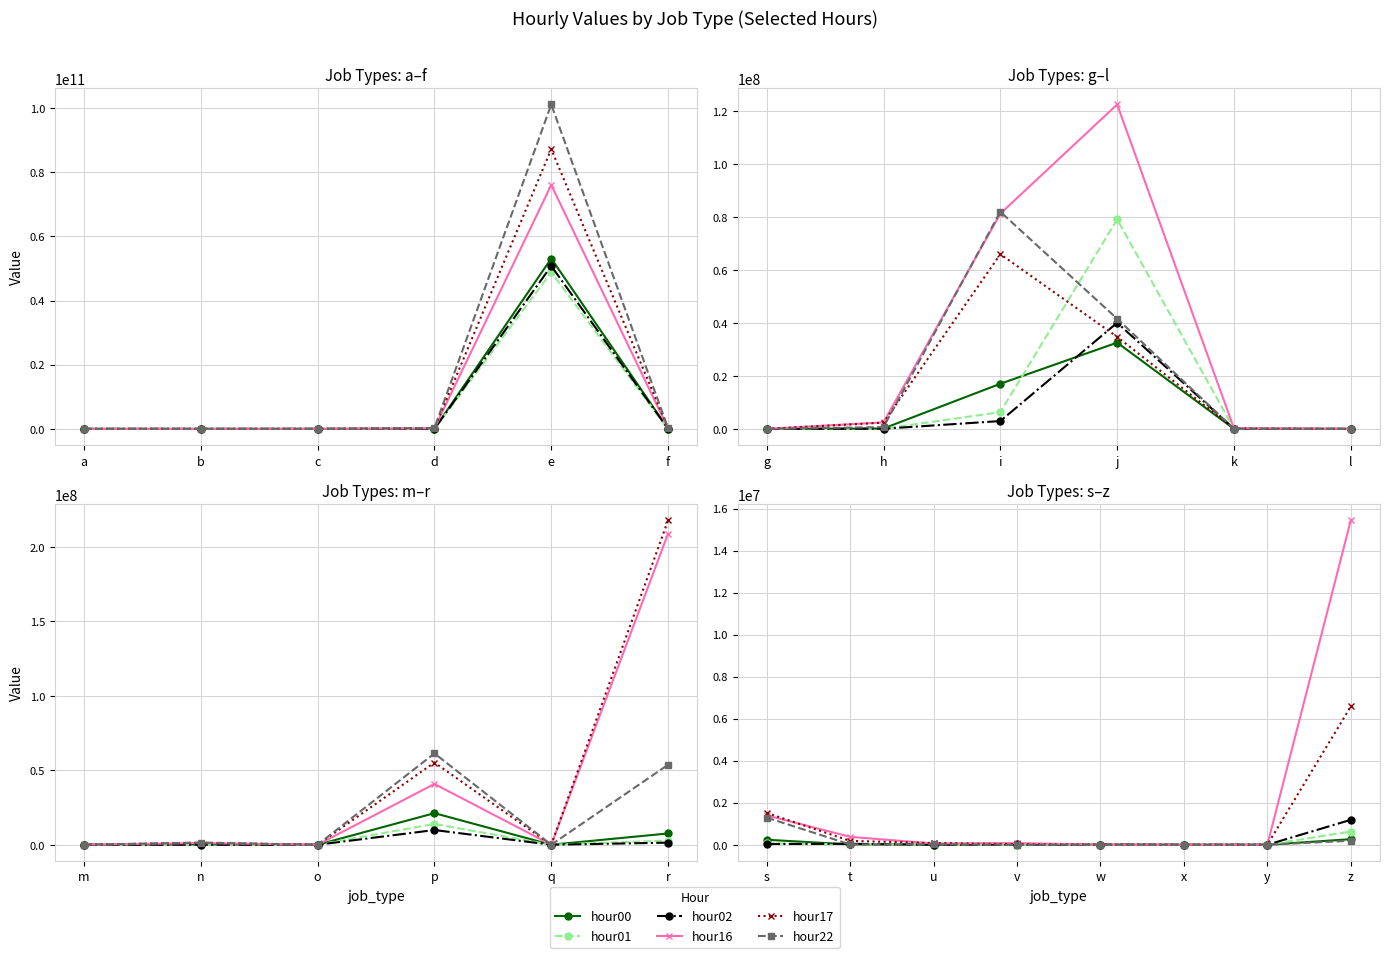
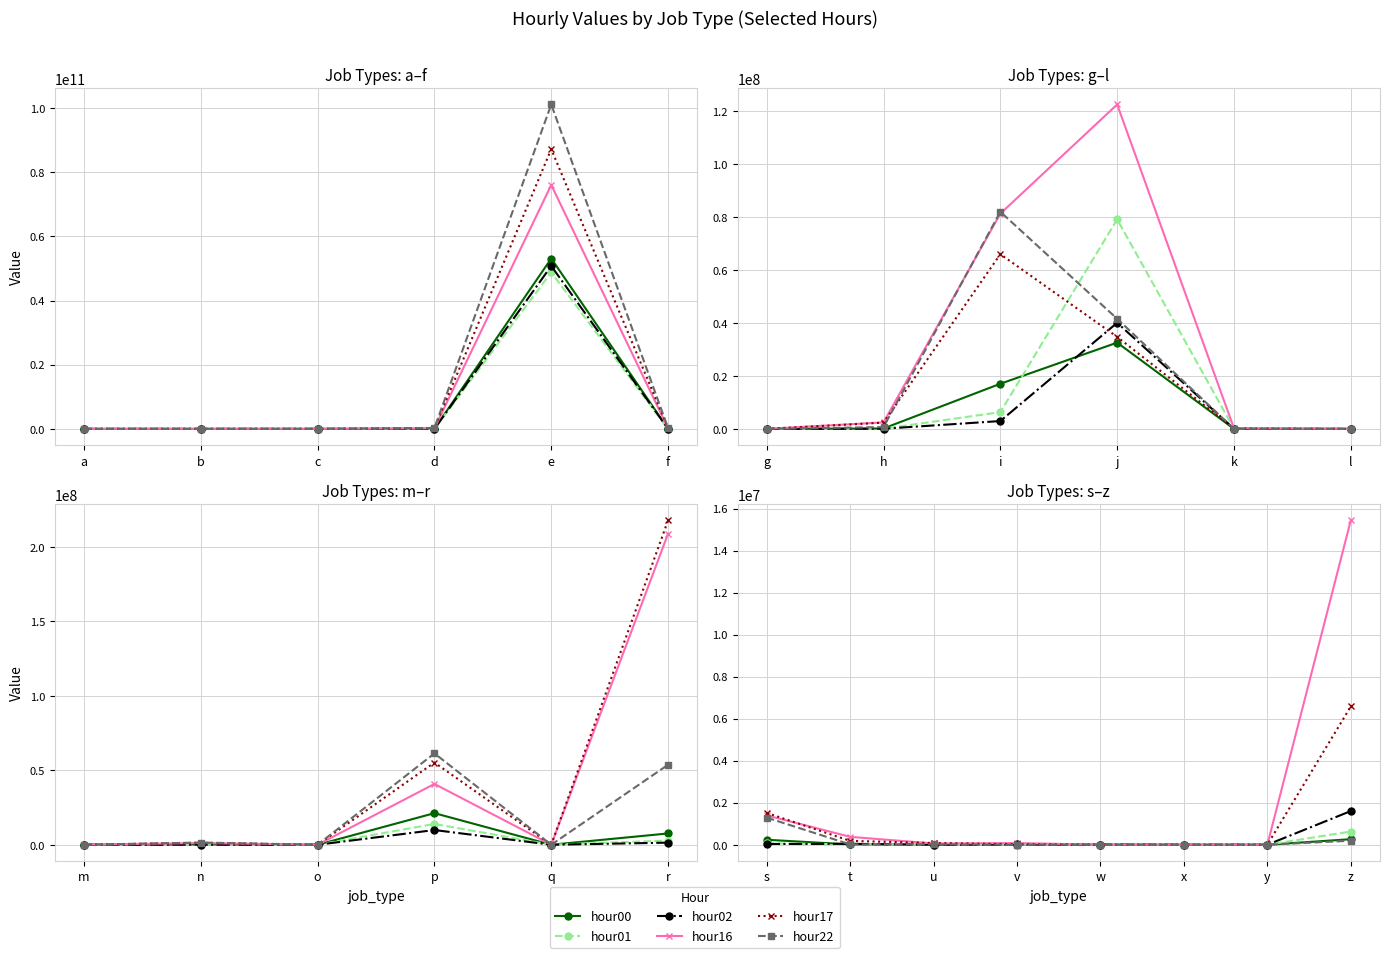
Job Types: s–z, hour02, z: 1200000 -> 1600000
